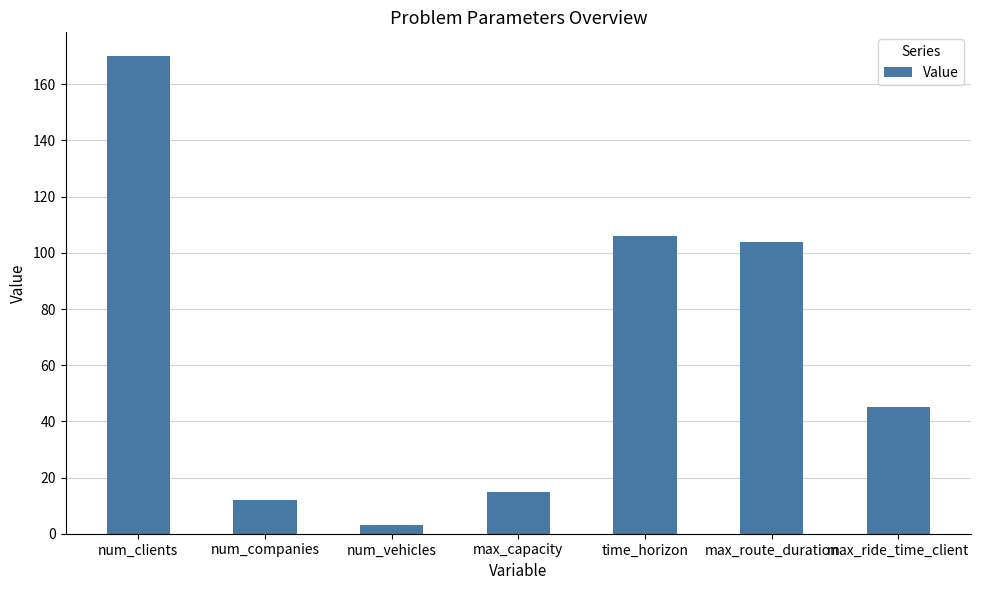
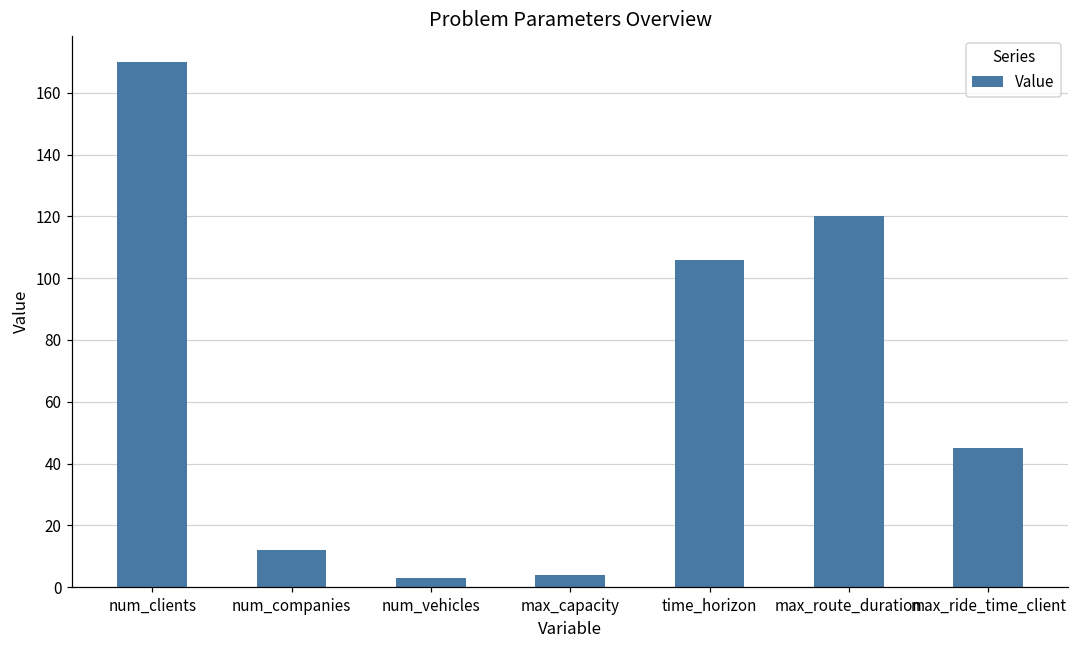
max_capacity: 15 -> 4
max_route_duration: 104 -> 120
